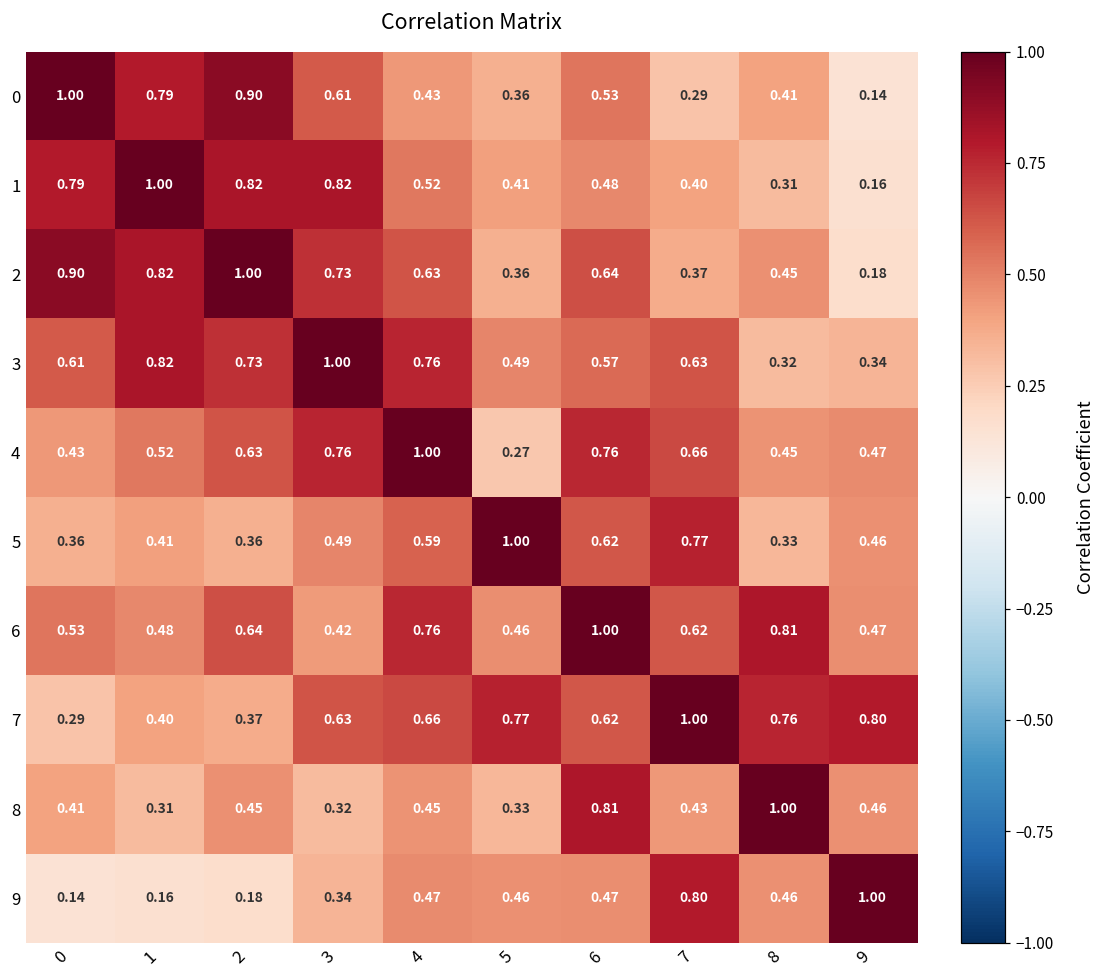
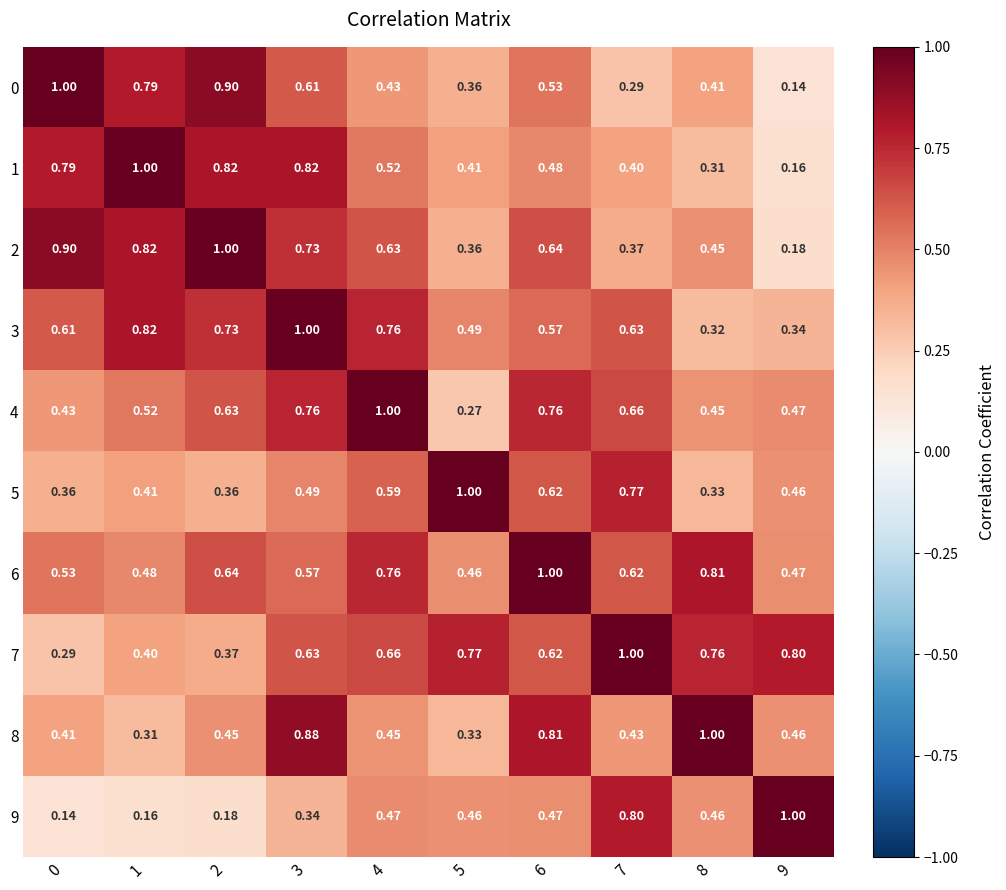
6, 3: 0.42 -> 0.57
8, 3: 0.32 -> 0.88
